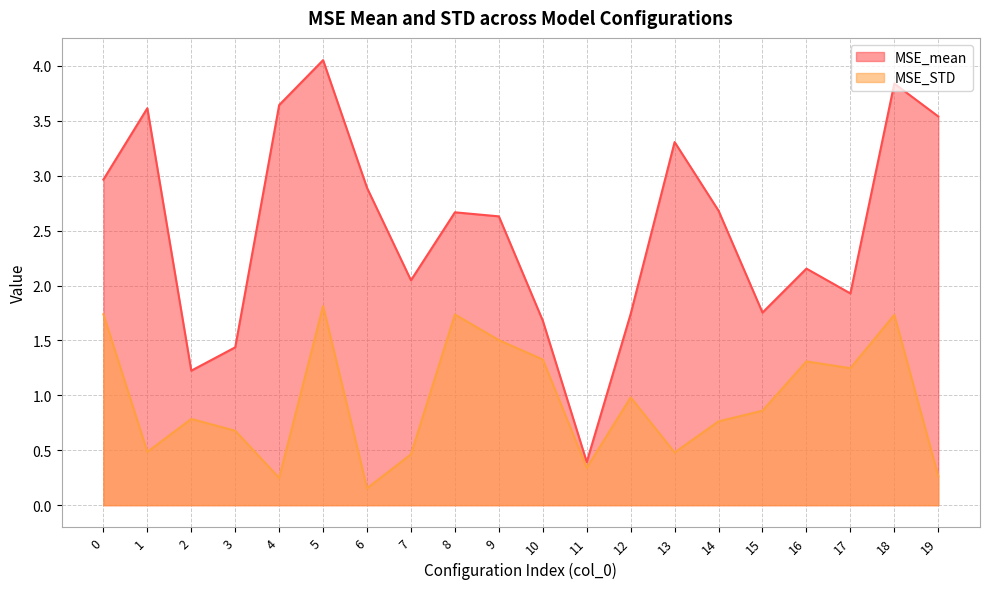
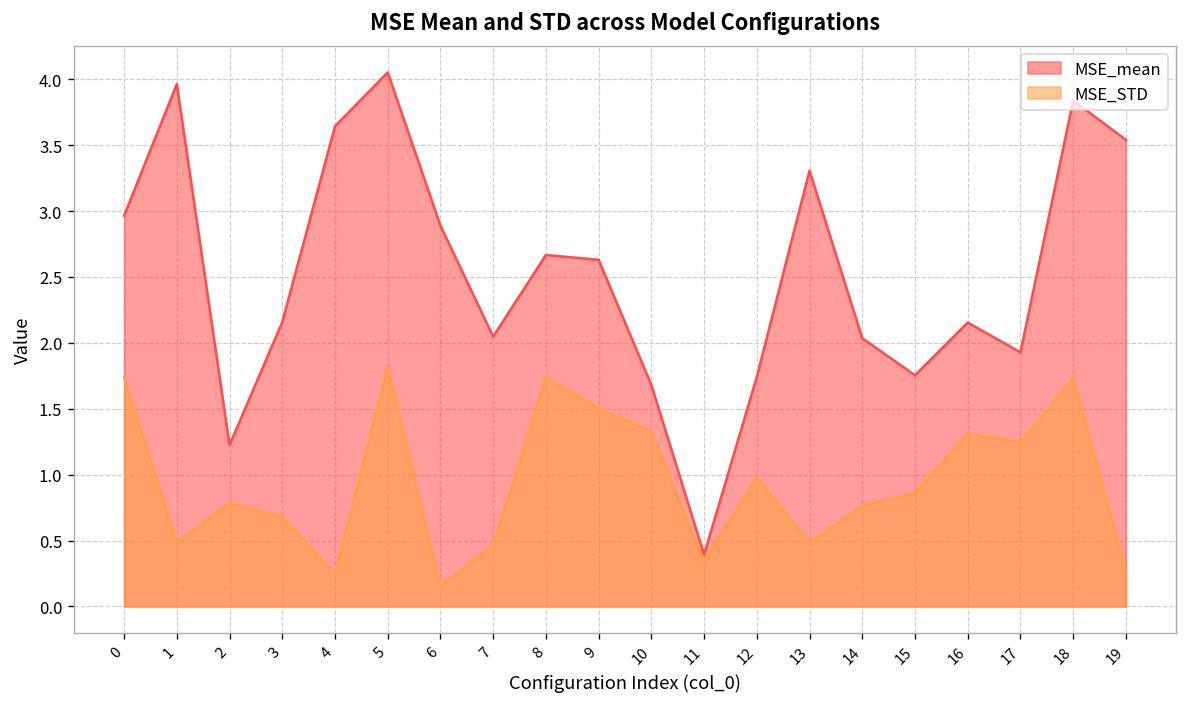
MSE_mean, 1: 3.61 -> 3.96
MSE_mean, 3: 1.44 -> 2.16
MSE_mean, 14: 2.68 -> 2.03
